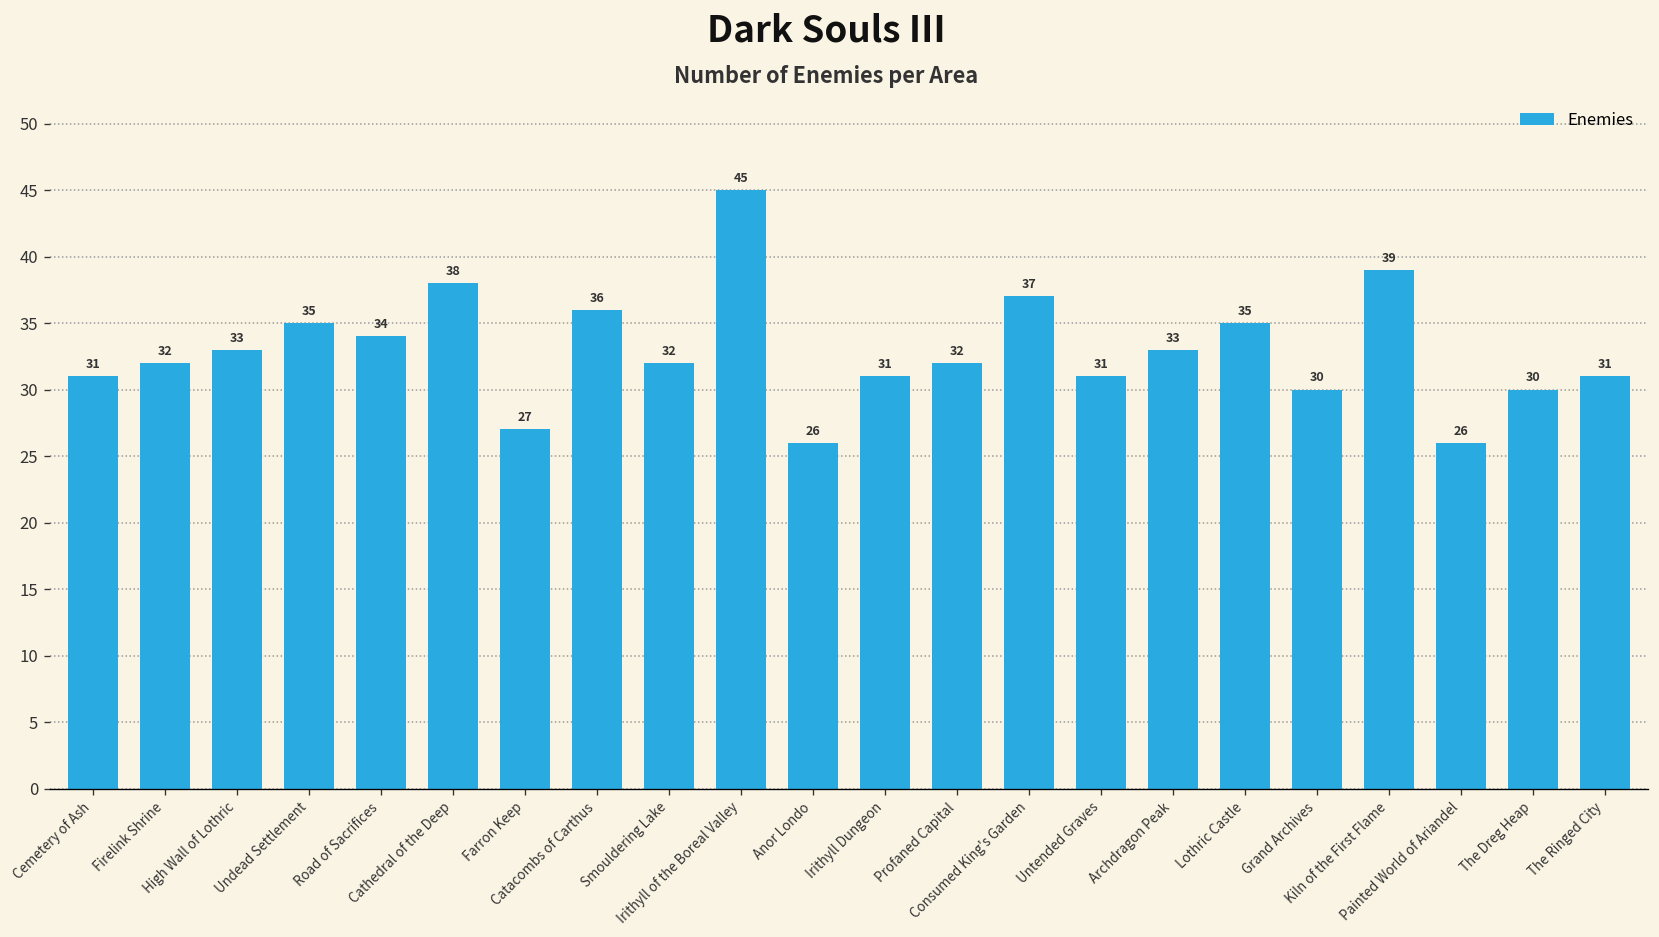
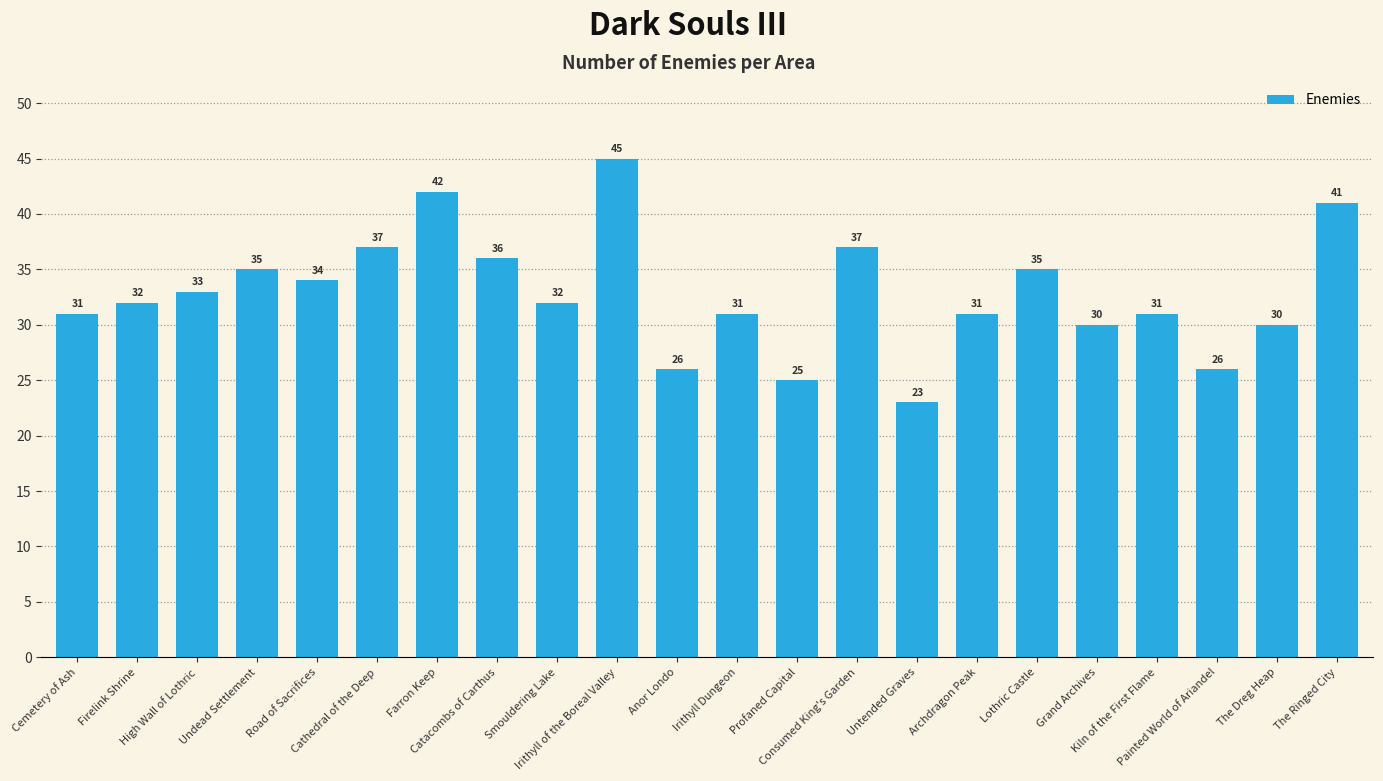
Cathedral of the Deep: 38 -> 37
Farron Keep: 27 -> 42
Profaned Capital: 32 -> 25
Untended Graves: 31 -> 23
Archdragon Peak: 33 -> 31
Kiln of the First Flame: 39 -> 31
The Ringed City: 31 -> 41
